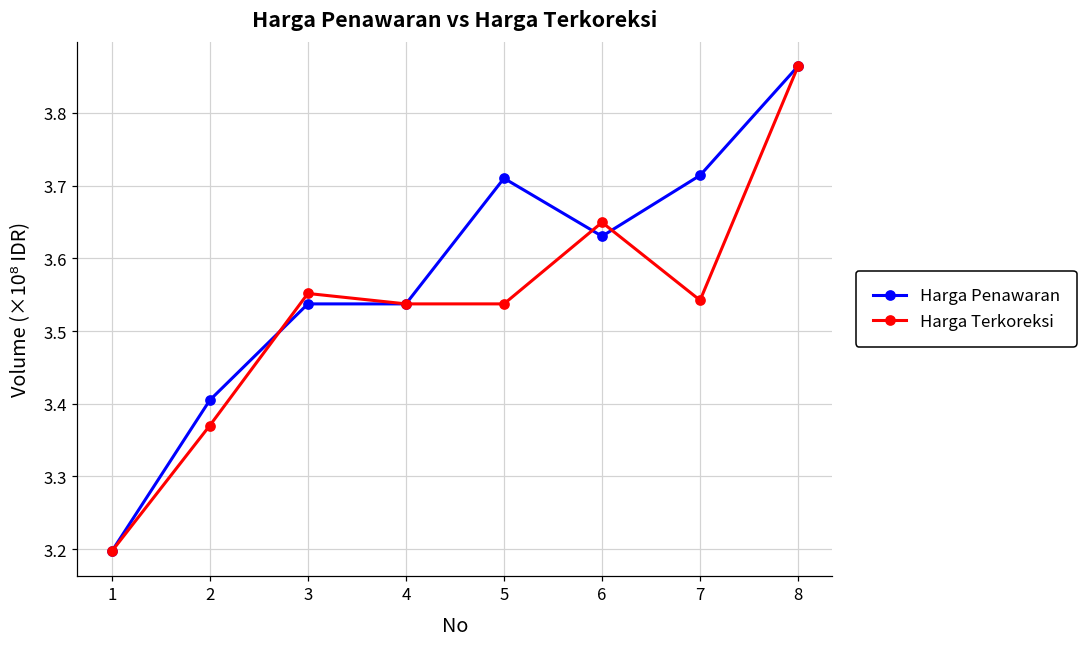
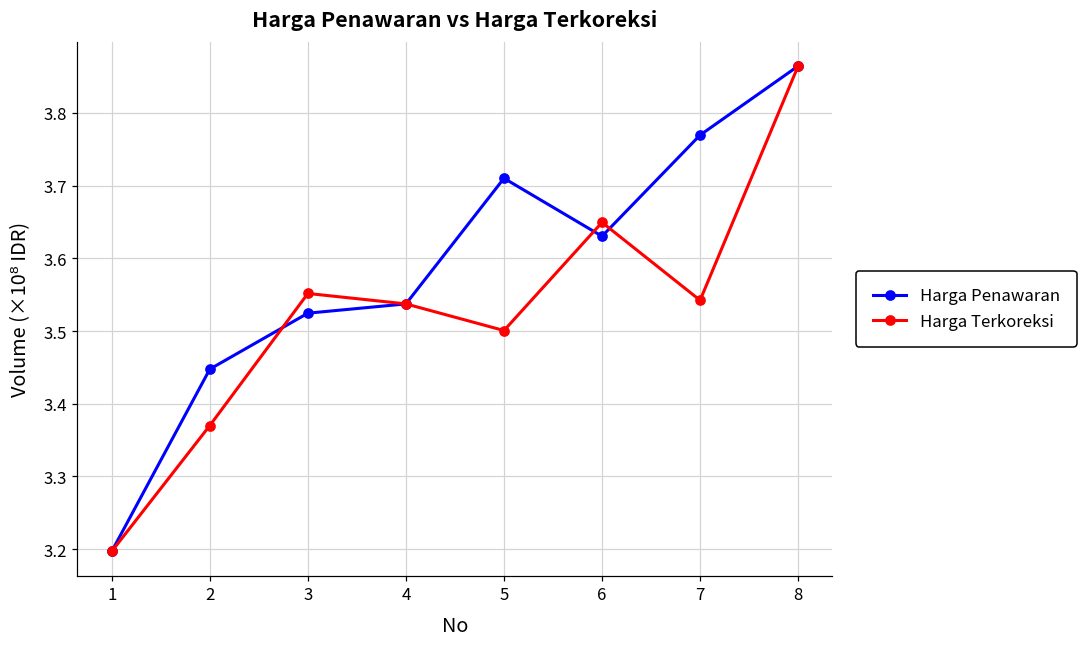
Harga Penawaran, 2: 3.40 -> 3.45
Harga Penawaran, 3: 3.54 -> 3.52
Harga Terkoreksi, 5: 3.54 -> 3.50
Harga Penawaran, 7: 3.71 -> 3.77
